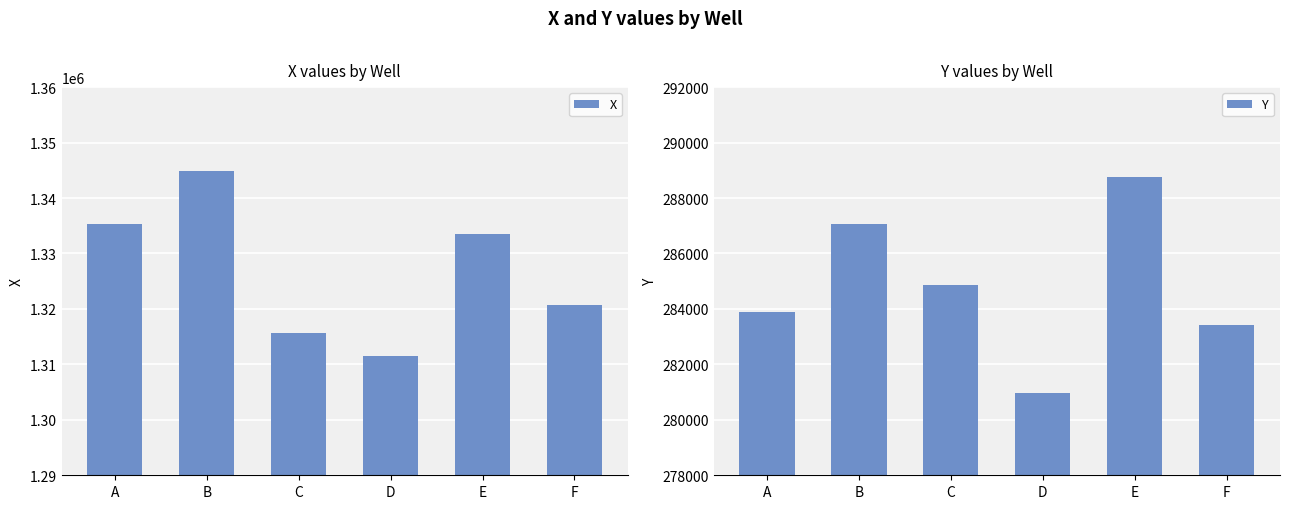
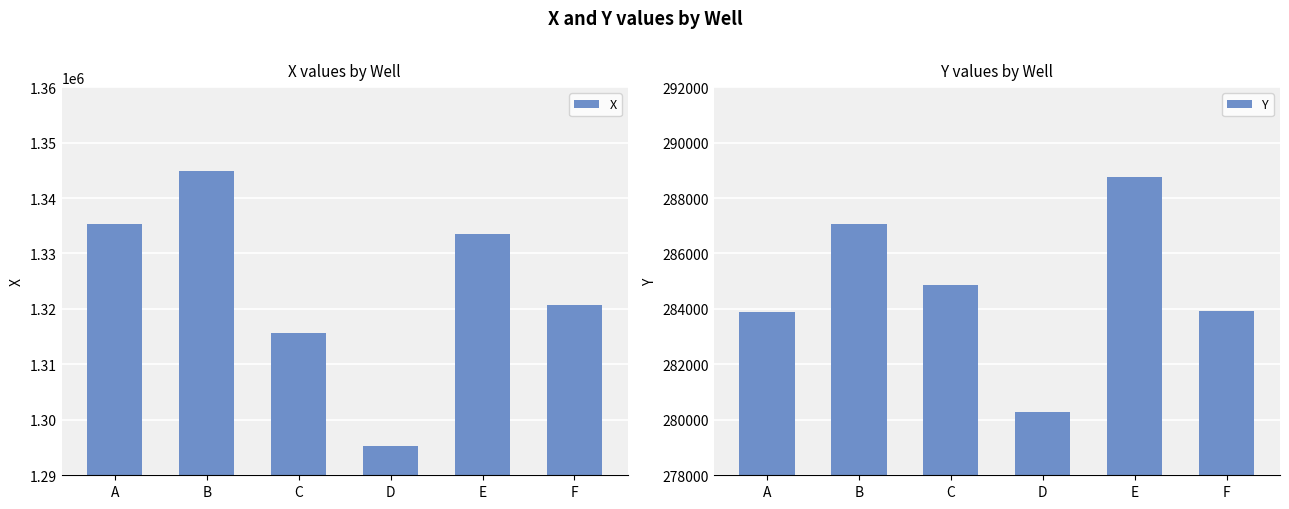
X values by Well, D: 1312000 -> 1295000
Y values by Well, D: 281000 -> 280300
Y values by Well, F: 283400 -> 283900
